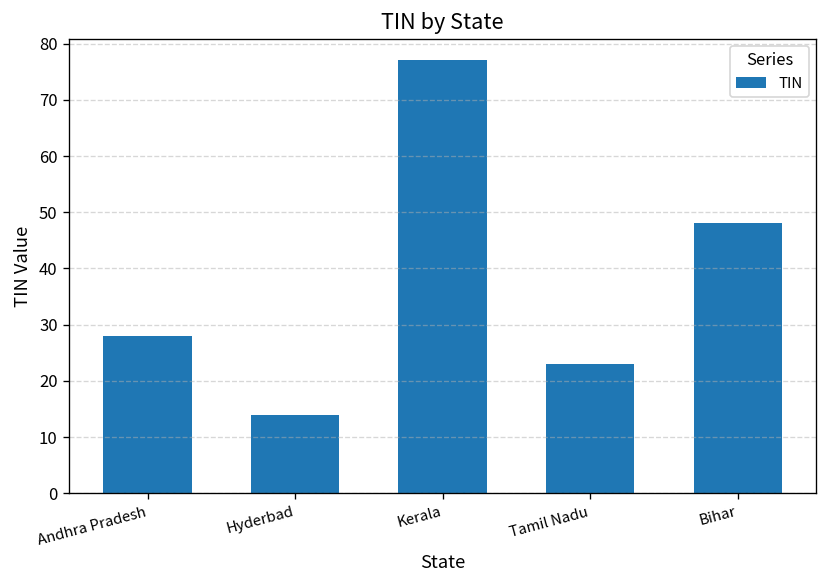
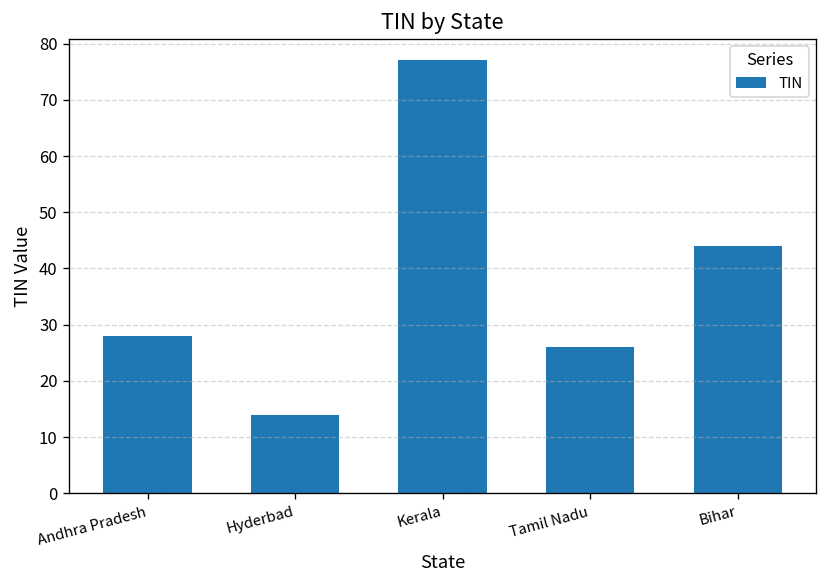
Tamil Nadu: 23 -> 26
Bihar: 48 -> 44
